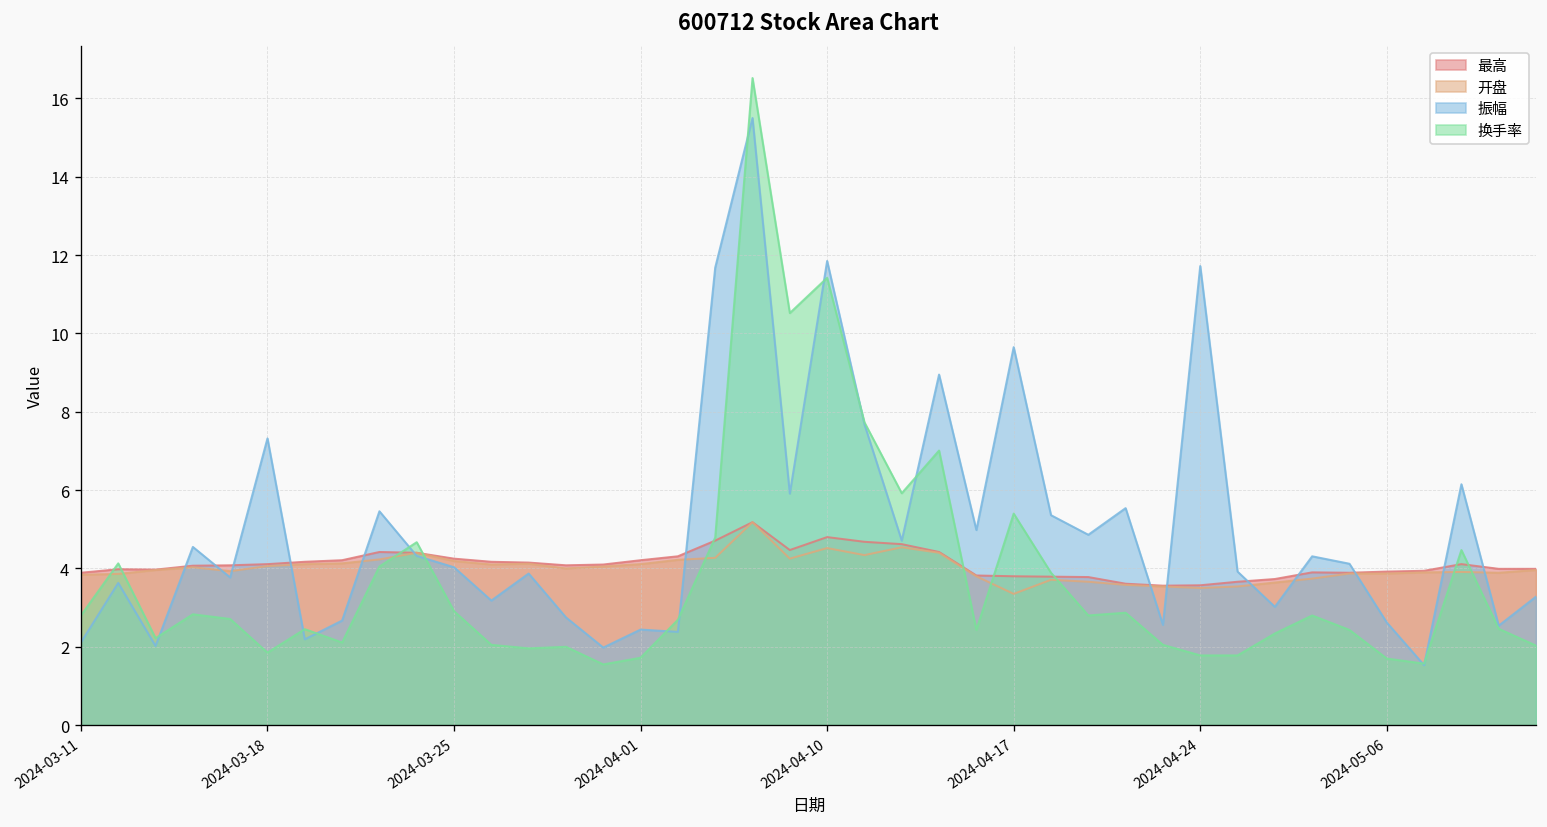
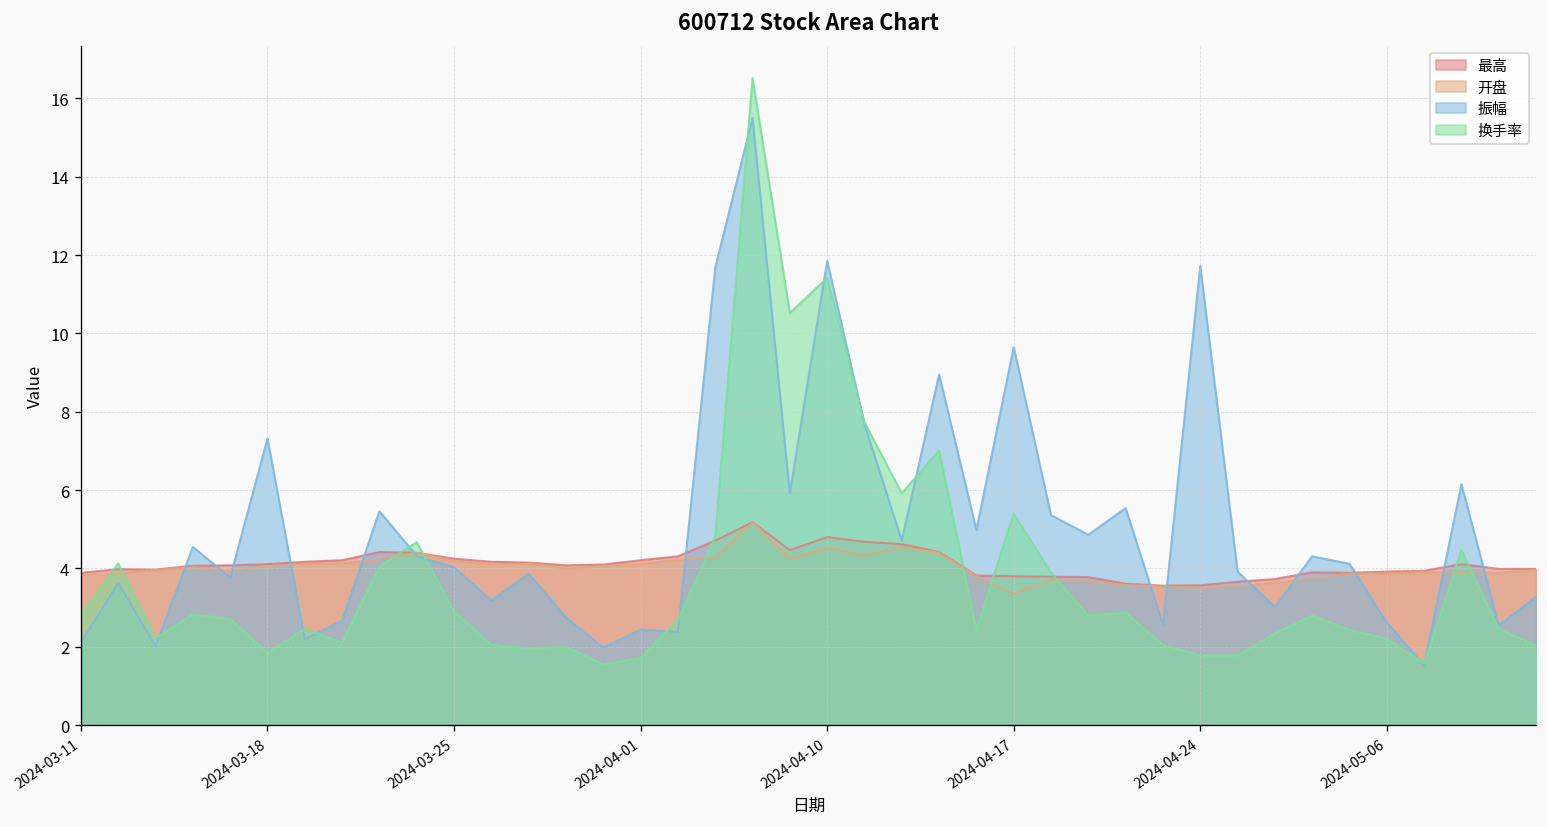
换手率, 2024-05-06: 1.7 -> 2.2
